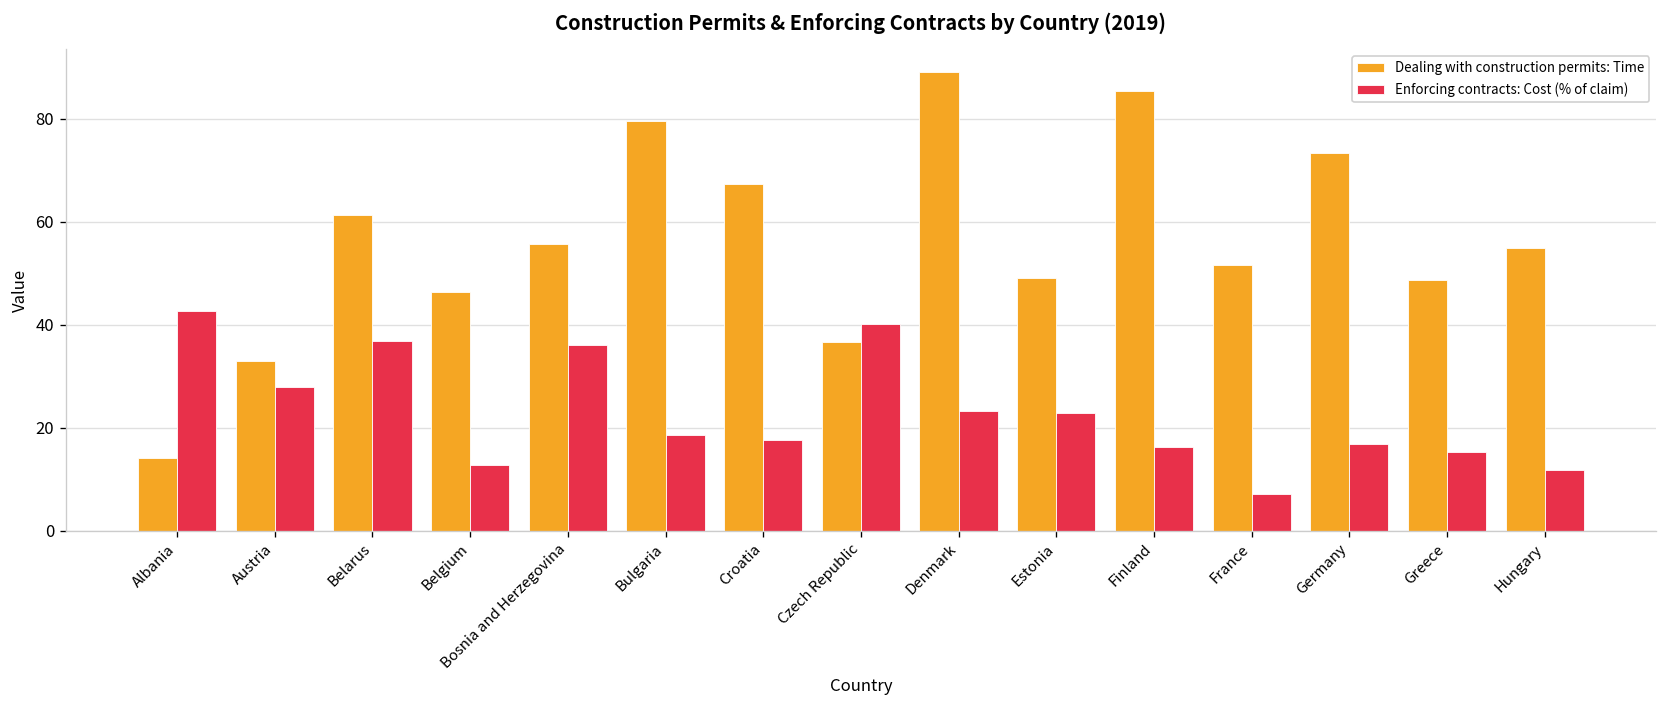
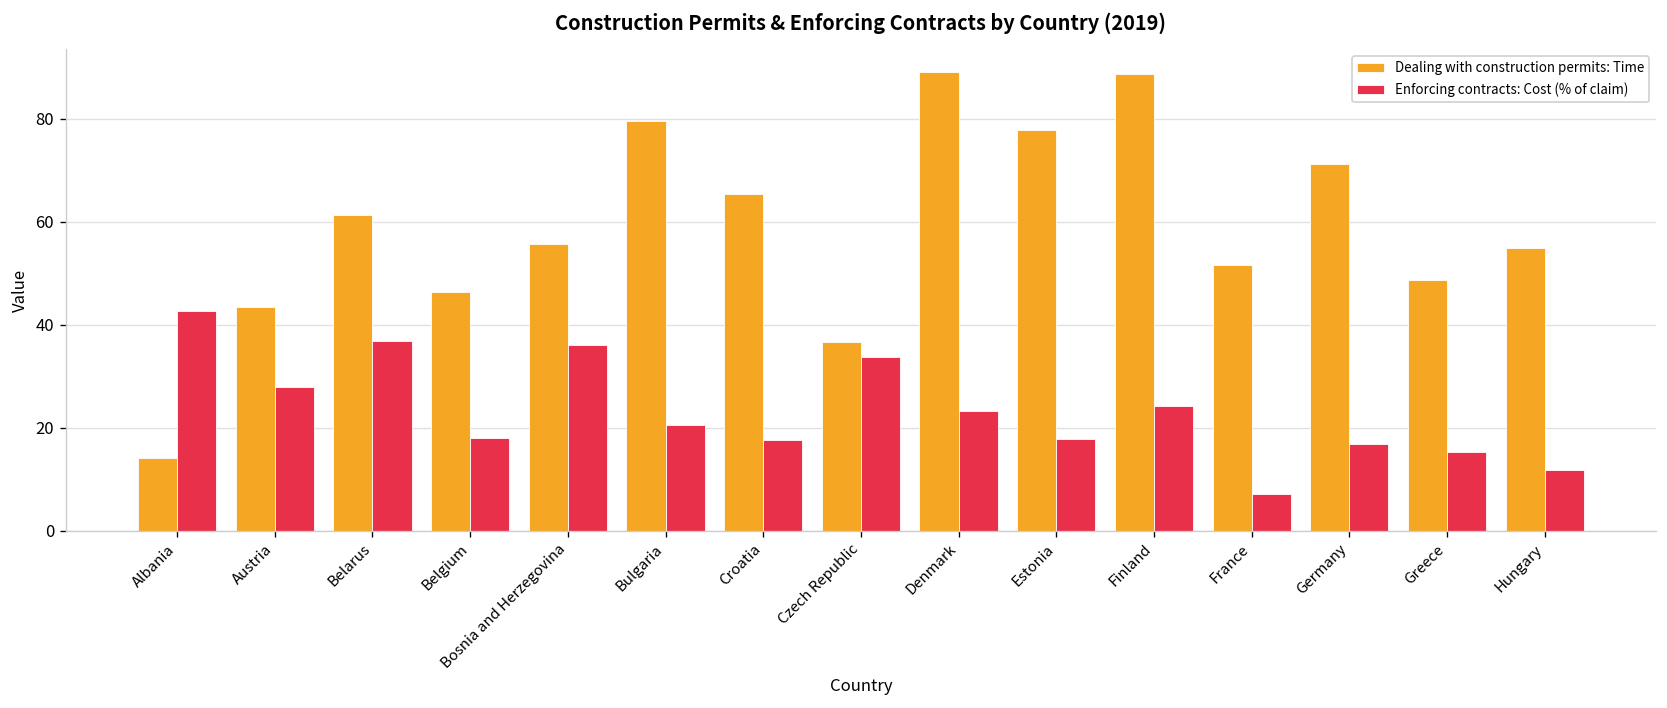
Dealing with construction permits: Time, Austria: 33 -> 44
Enforcing contracts: Cost (% of claim), Belgium: 13 -> 18
Enforcing contracts: Cost (% of claim), Bulgaria: 19 -> 21
Dealing with construction permits: Time, Croatia: 67 -> 65
Enforcing contracts: Cost (% of claim), Czech Republic: 40 -> 34
Dealing with construction permits: Time, Estonia: 49 -> 78
Enforcing contracts: Cost (% of claim), Estonia: 23 -> 18
Dealing with construction permits: Time, Finland: 85 -> 89
Enforcing contracts: Cost (% of claim), Finland: 16 -> 24
Dealing with construction permits: Time, Germany: 73 -> 71
